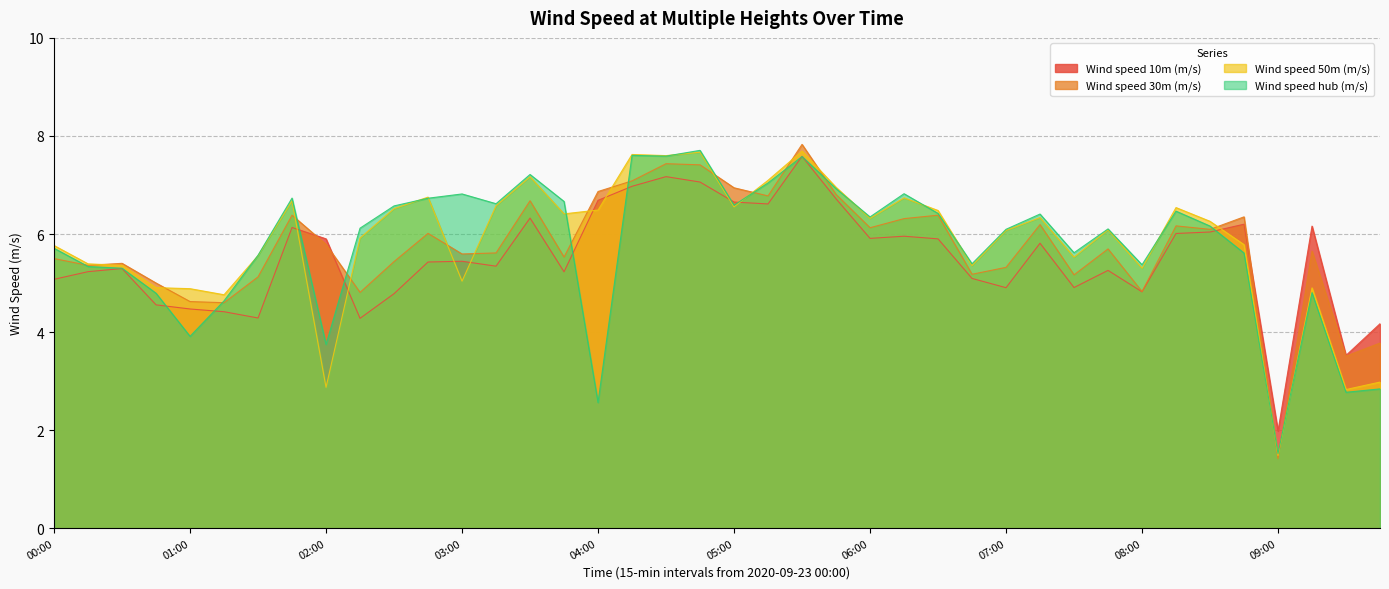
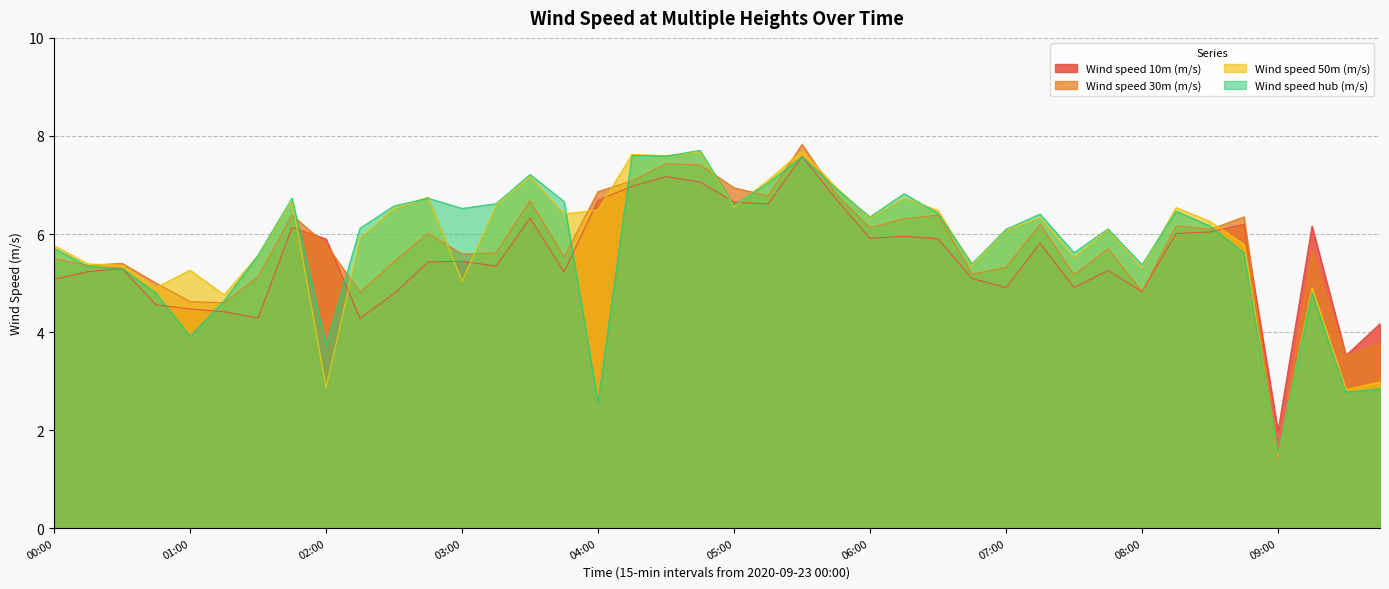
Wind speed 50m (m/s), 01:00: 4.9 -> 5.3
Wind speed hub (m/s), 03:00: 6.8 -> 6.5
